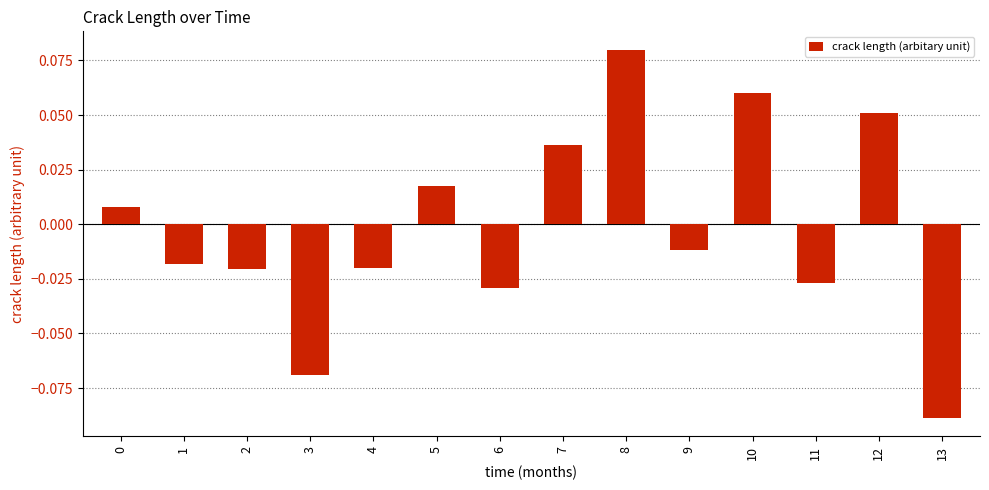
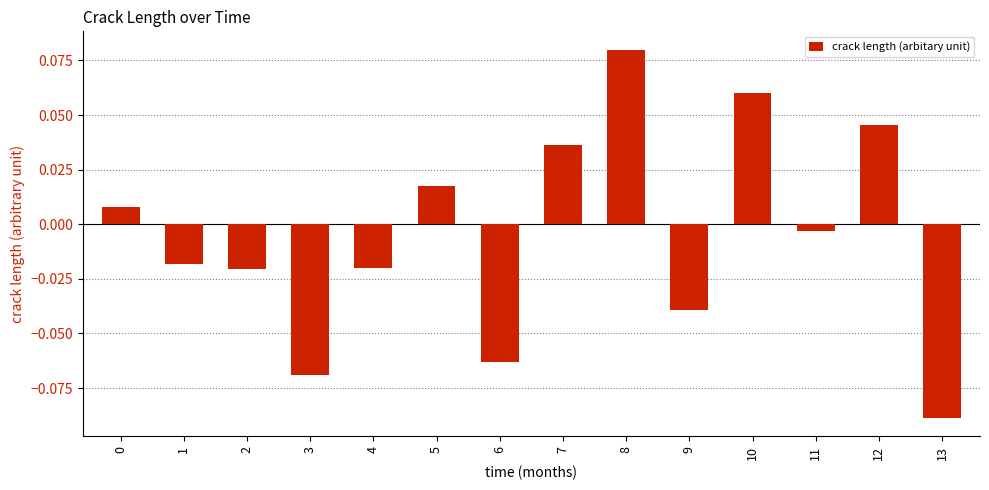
6: -0.029 -> -0.063
9: -0.012 -> -0.039
11: -0.027 -> -0.003
12: 0.051 -> 0.045
